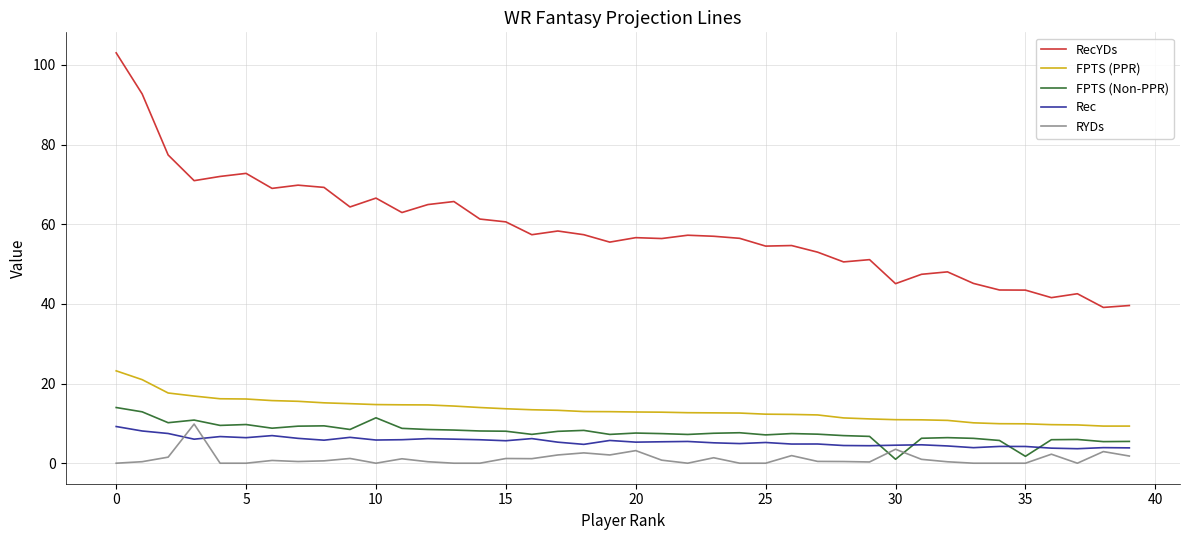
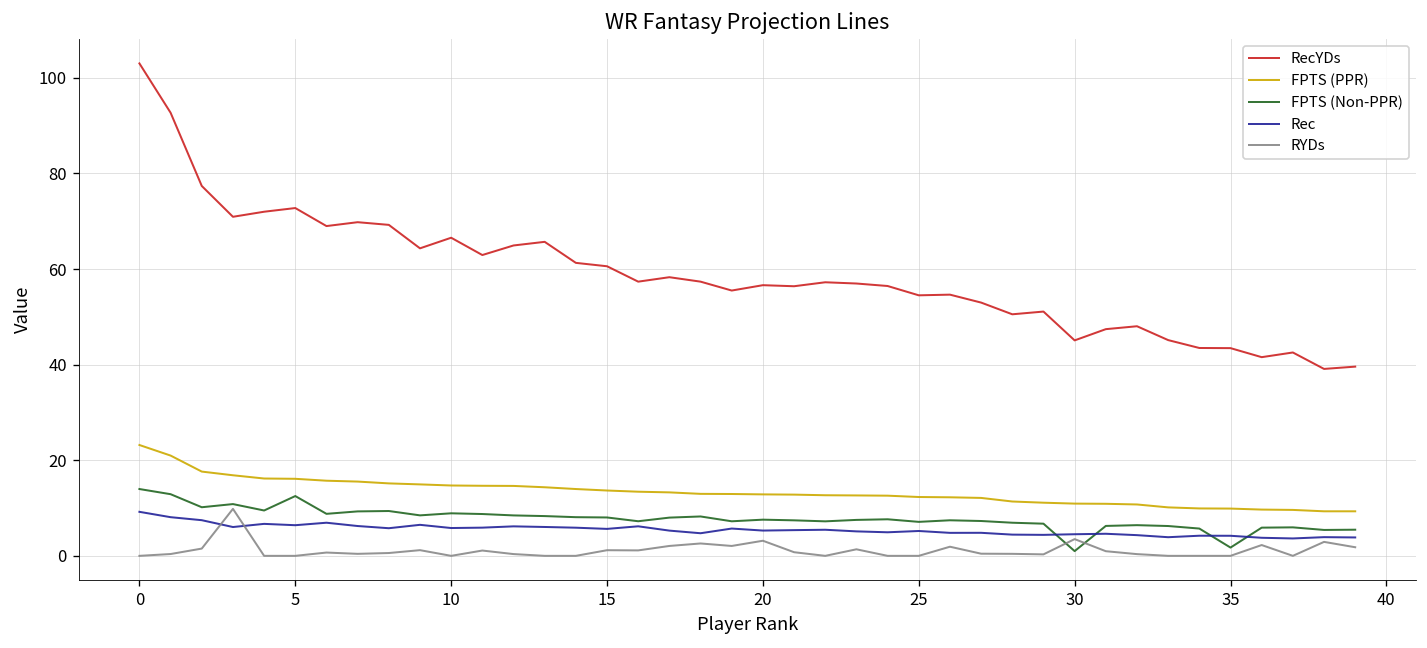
FPTS (Non-PPR), 5: 10 -> 13
FPTS (Non-PPR), 10: 11 -> 9
